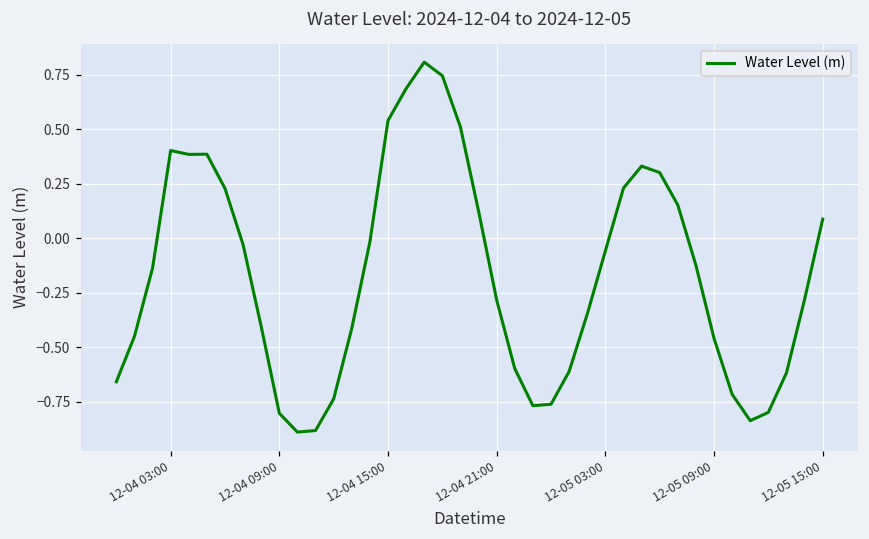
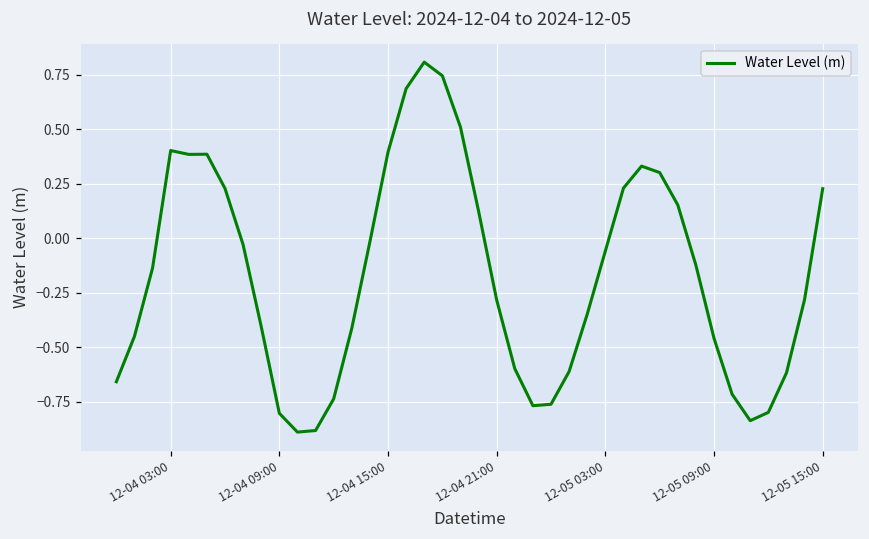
12-04 15:00: 0.54 -> 0.39
12-05 15:00: 0.09 -> 0.23
